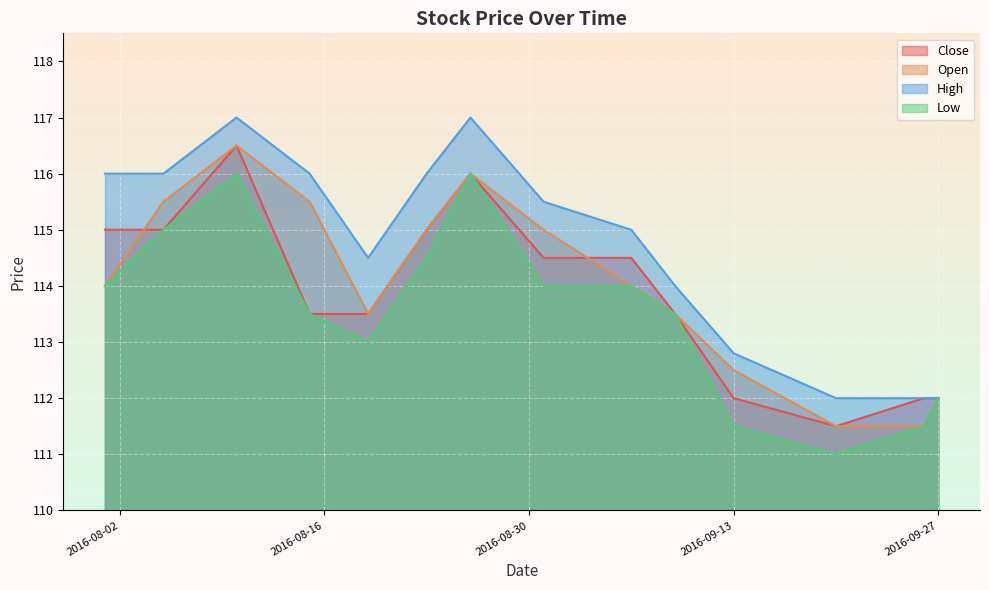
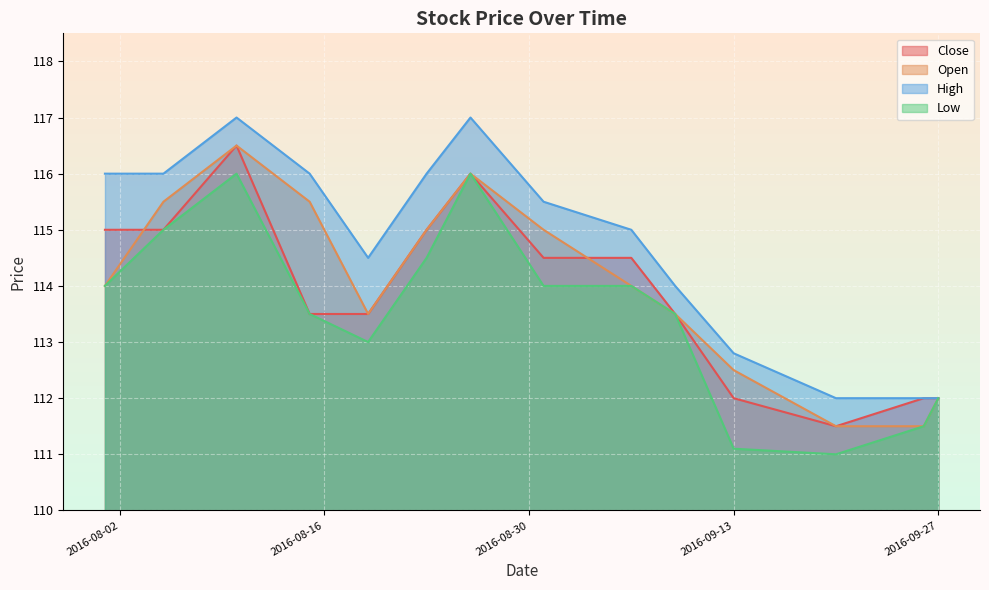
Low, 2016-09-13: 111.5 -> 111.1
